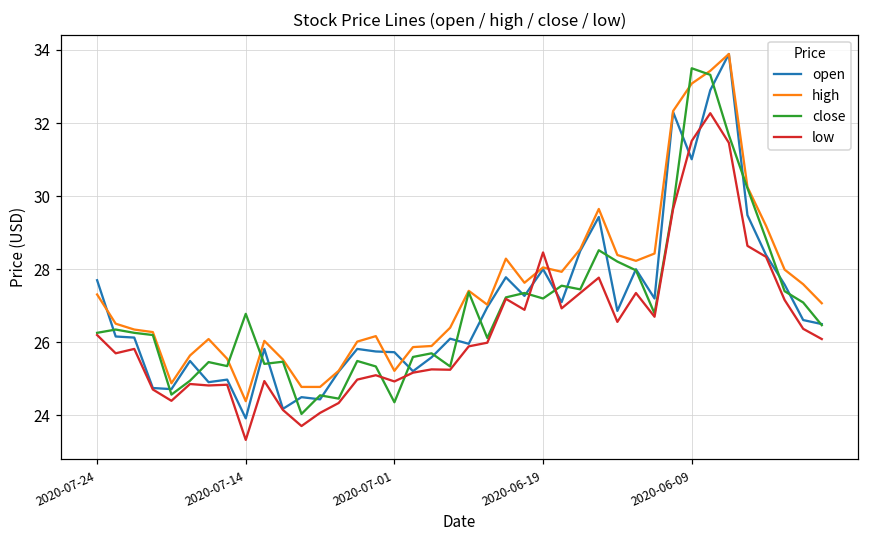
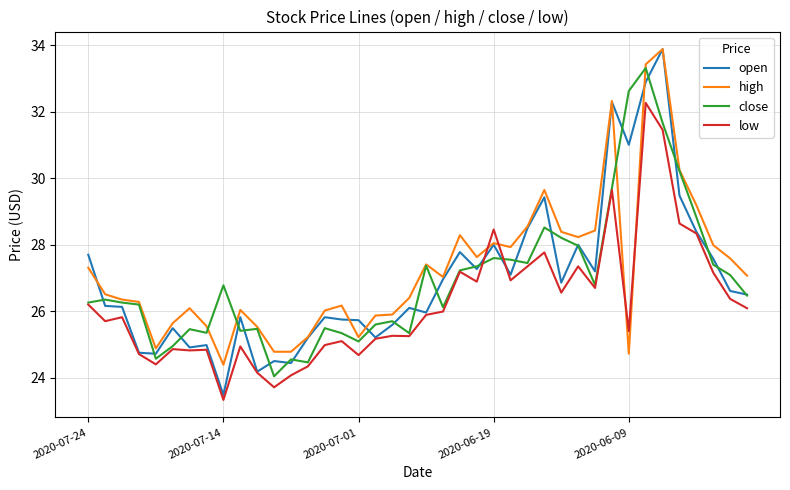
open, 2020-07-14: 23.9 -> 23.5
close, 2020-07-01: 24.4 -> 25.1
low, 2020-07-01: 24.9 -> 24.7
close, 2020-06-19: 27.2 -> 27.6
high, 2020-06-09: 33.1 -> 24.7
close, 2020-06-09: 33.5 -> 32.6
low, 2020-06-09: 31.5 -> 25.4
